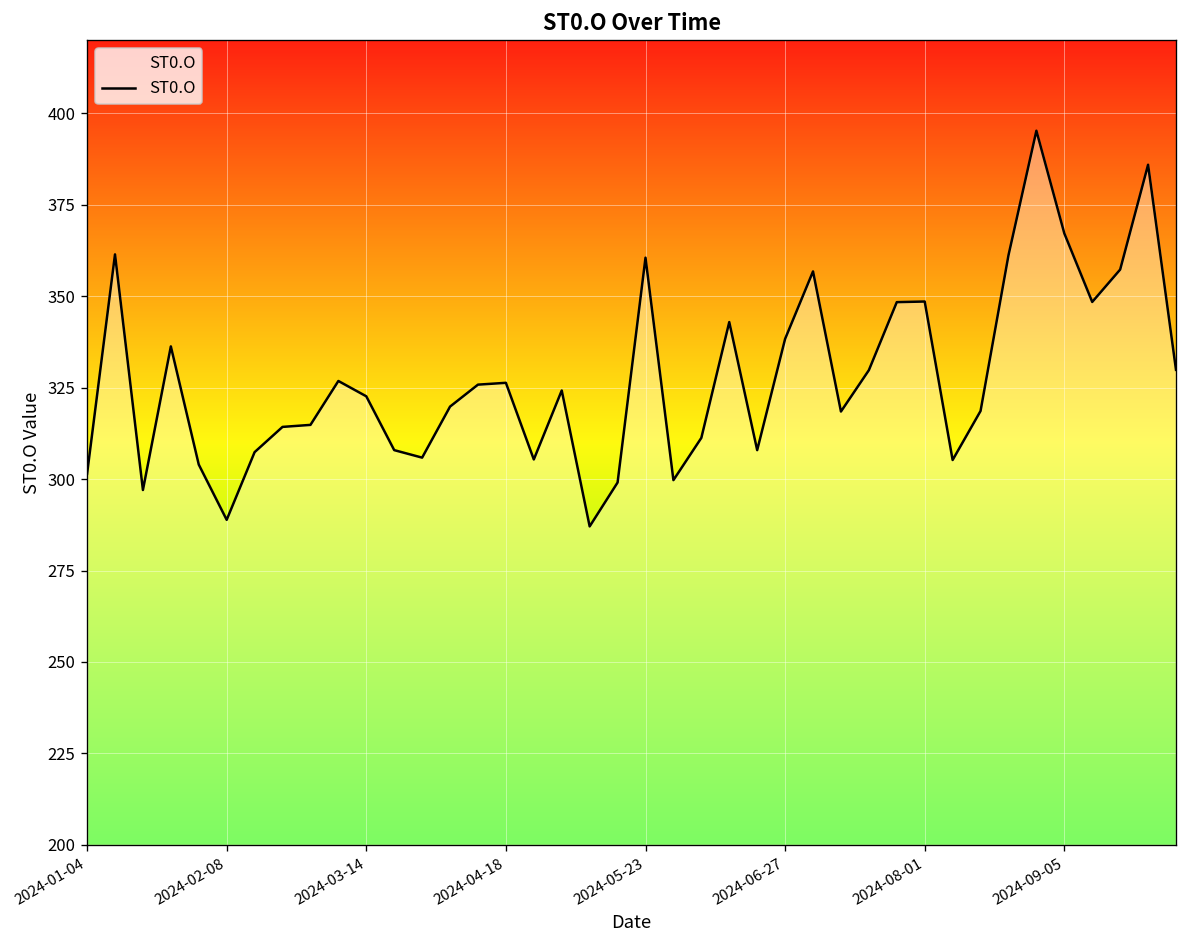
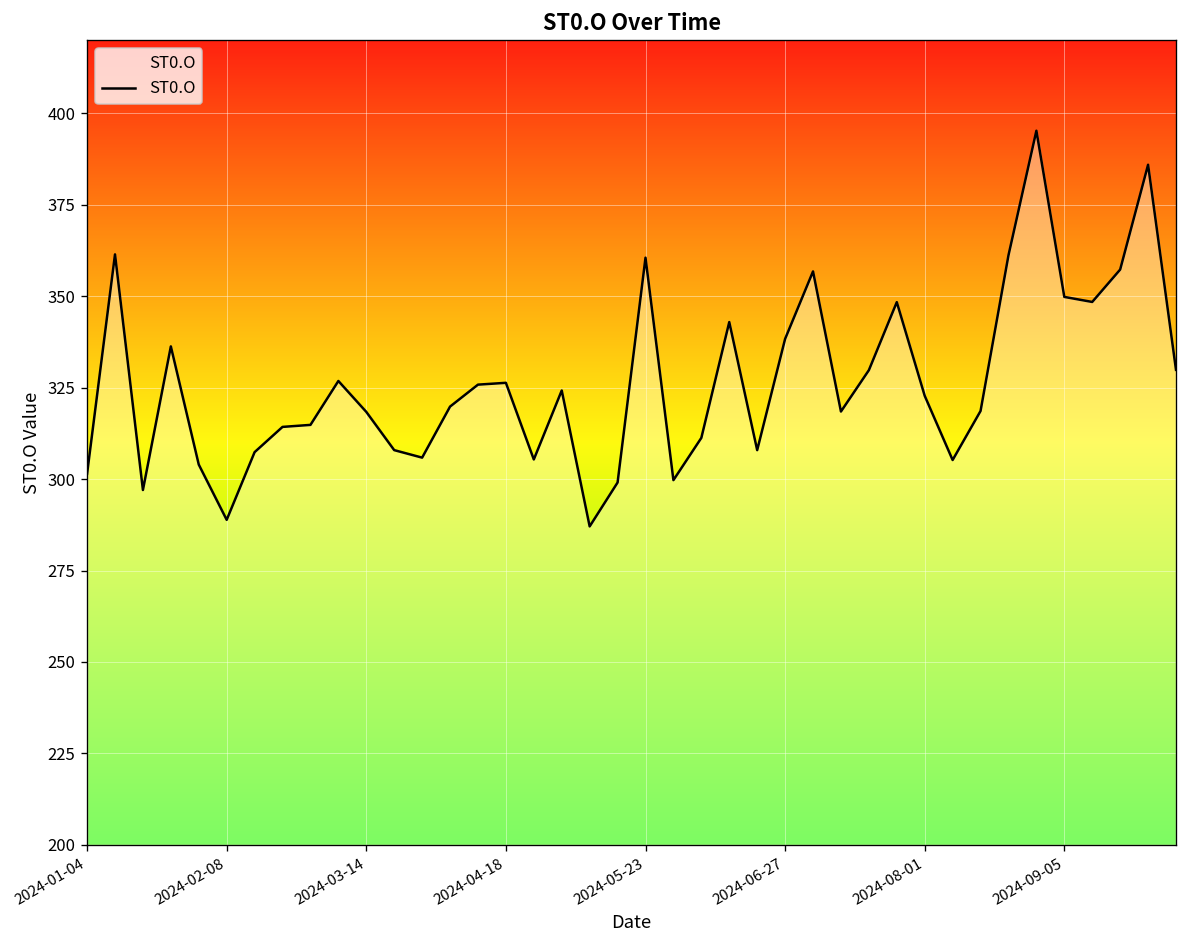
2024-03-14: 323 -> 318
2024-08-01: 349 -> 323
2024-09-05: 367 -> 350
